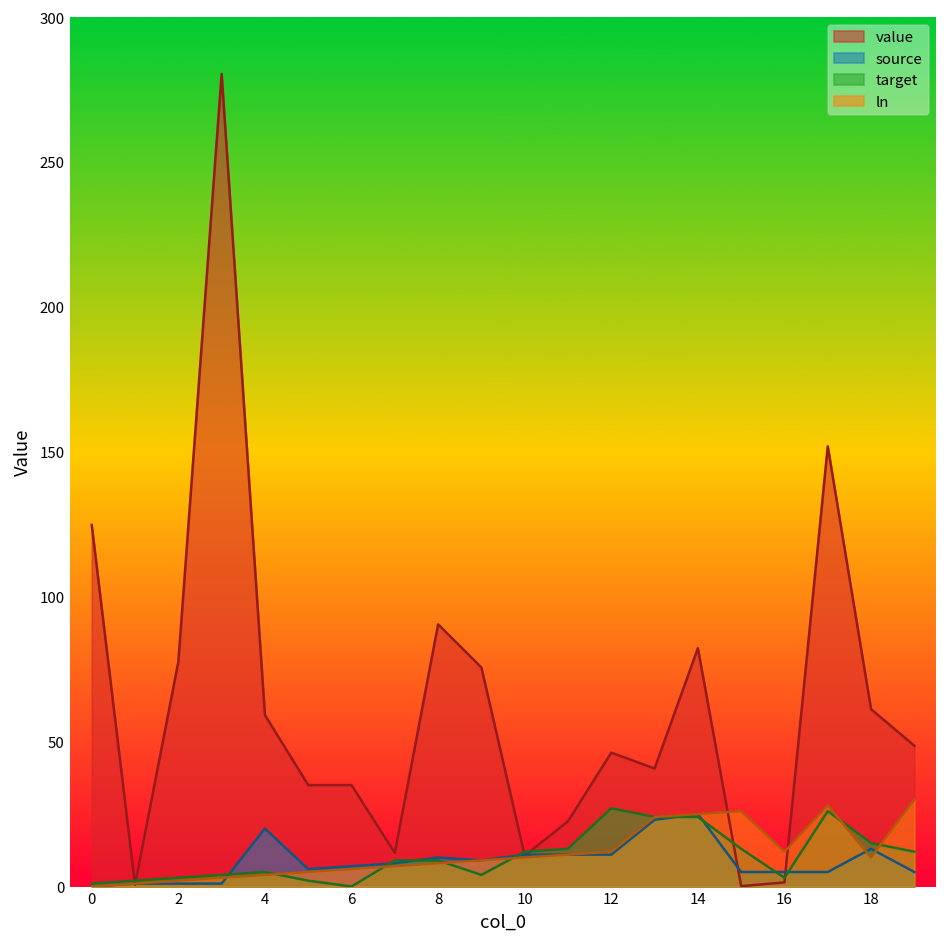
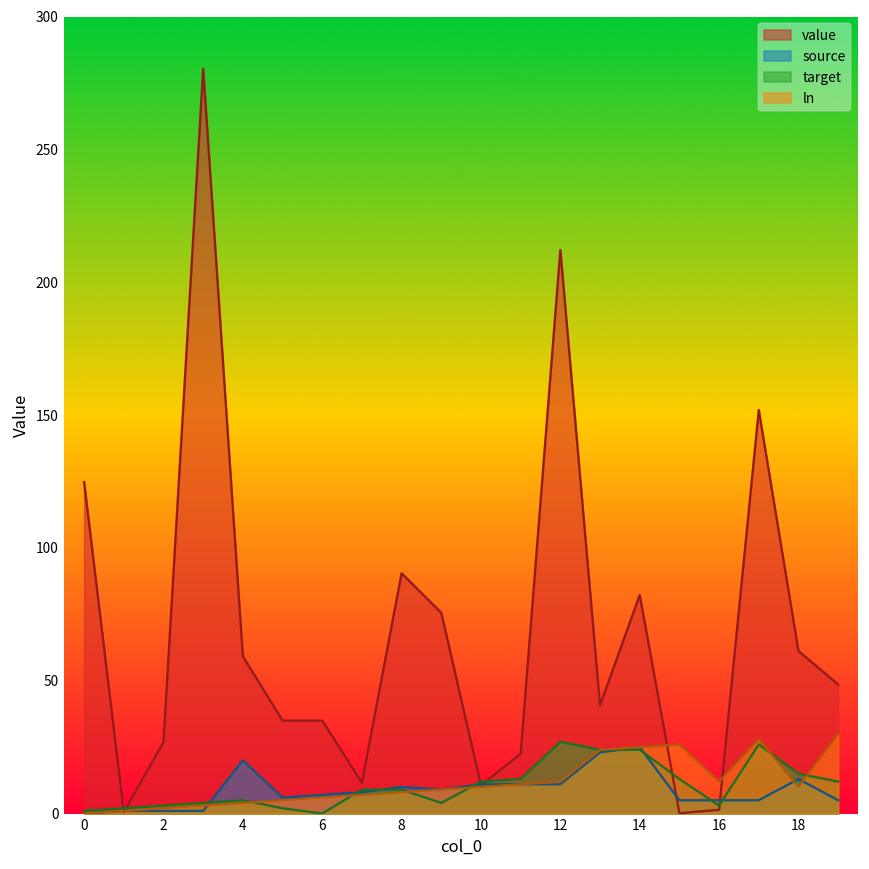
value, 2: 78 -> 27
value, 12: 46 -> 212
